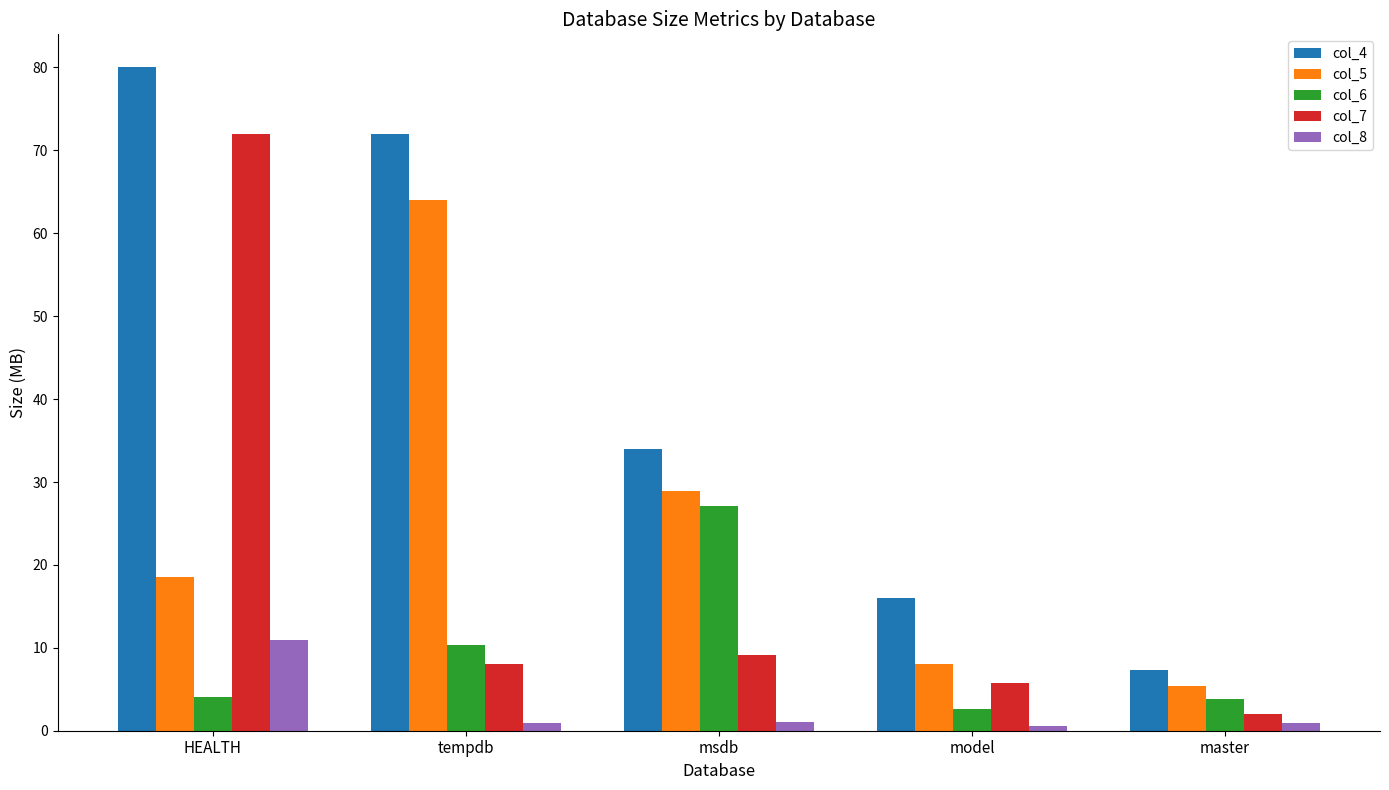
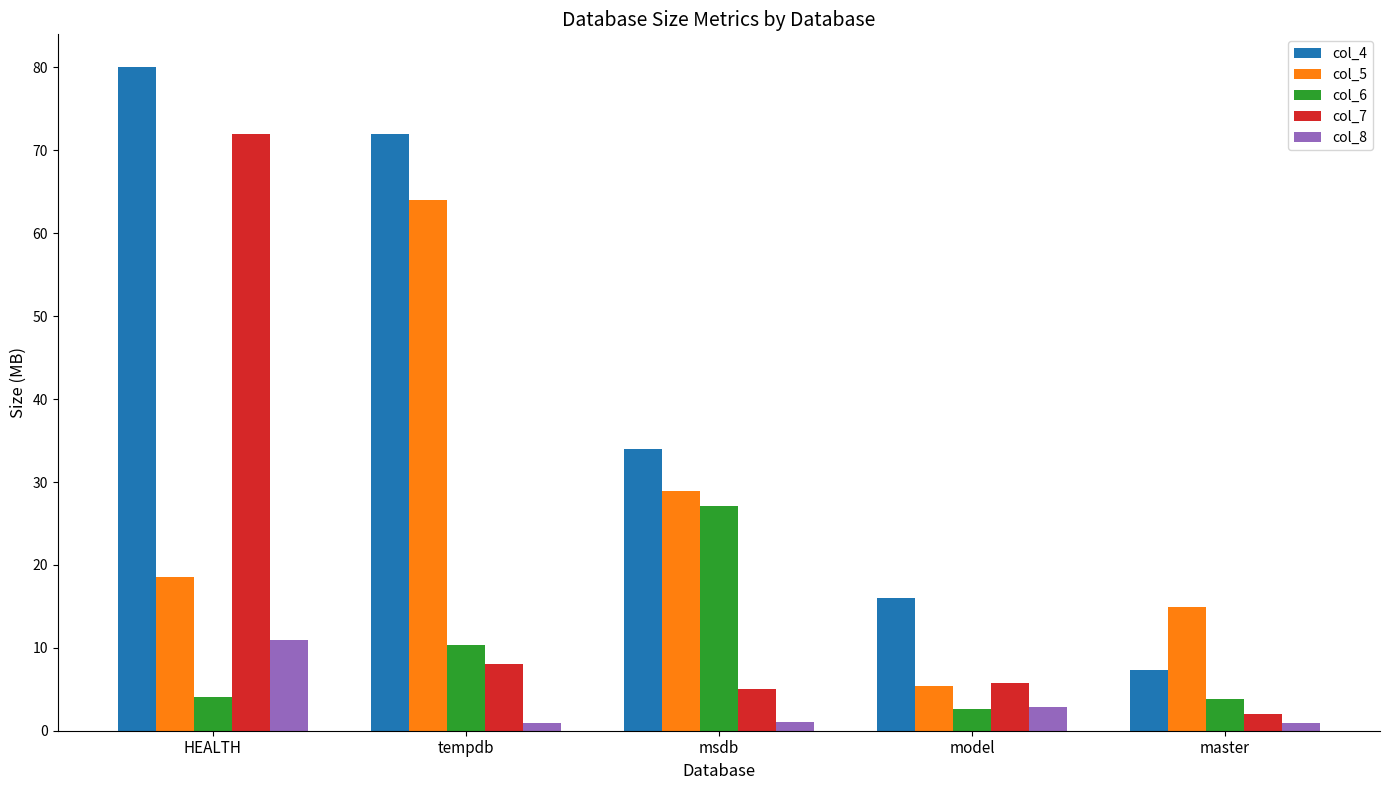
col_7, msdb: 9 -> 5
col_5, model: 8 -> 5
col_8, model: 1 -> 3
col_5, master: 5 -> 15
